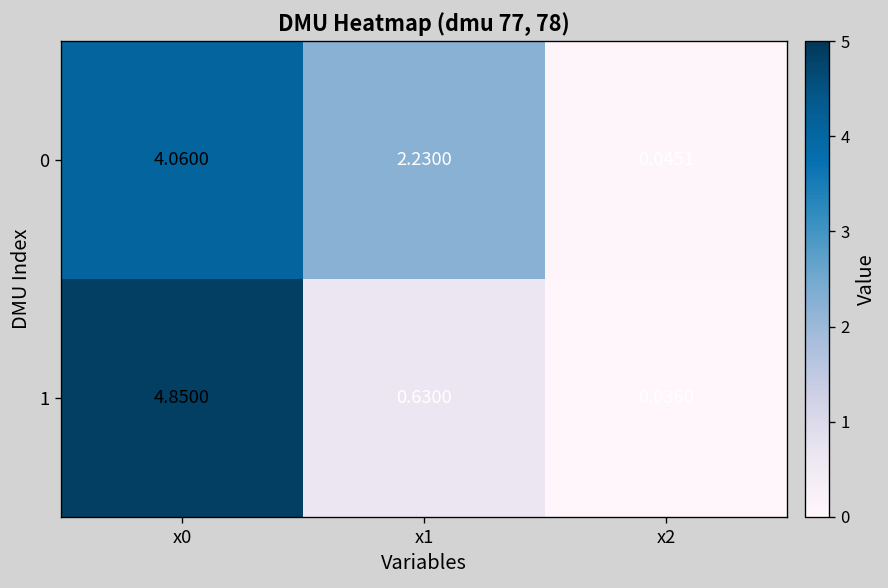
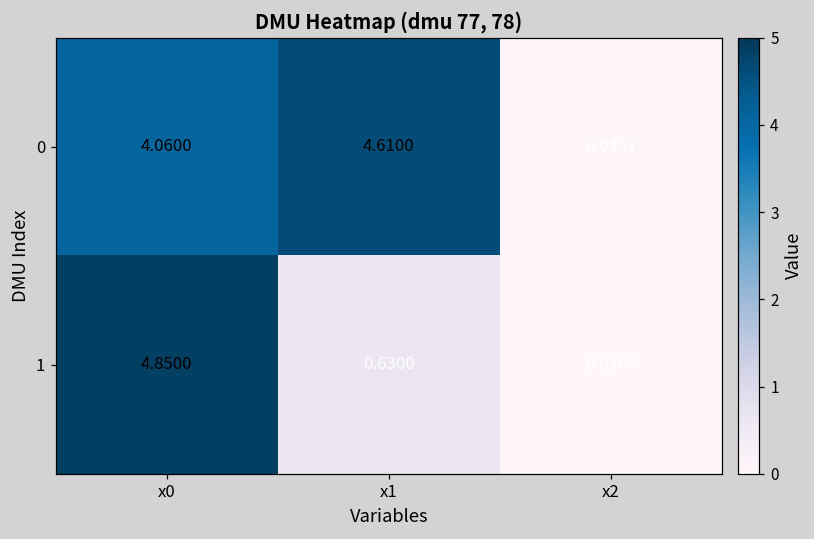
0, x1: 2.2300 -> 4.6100
